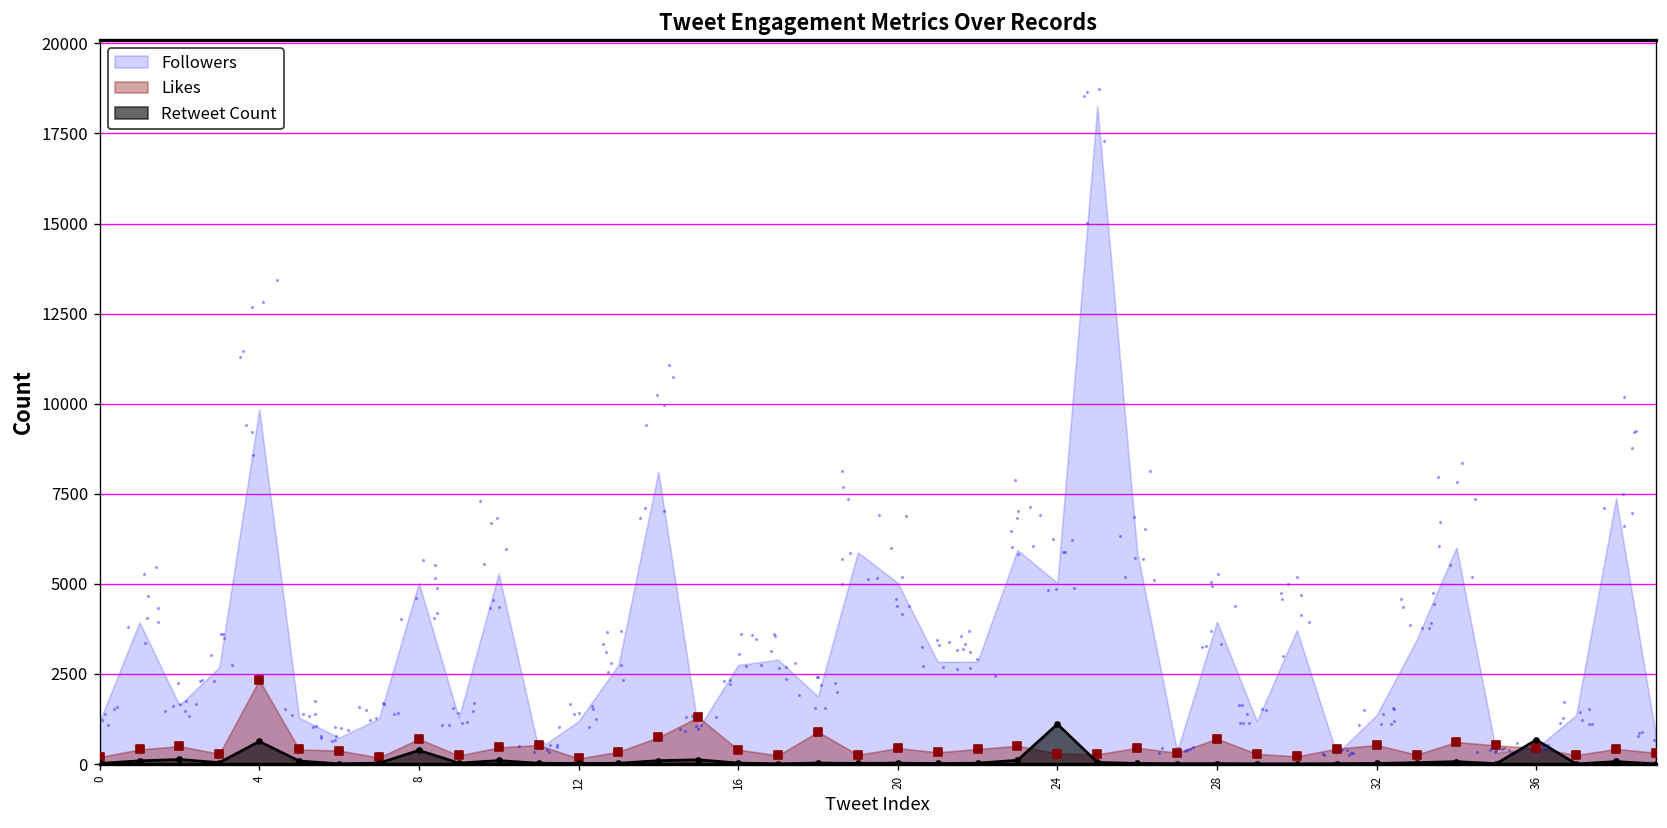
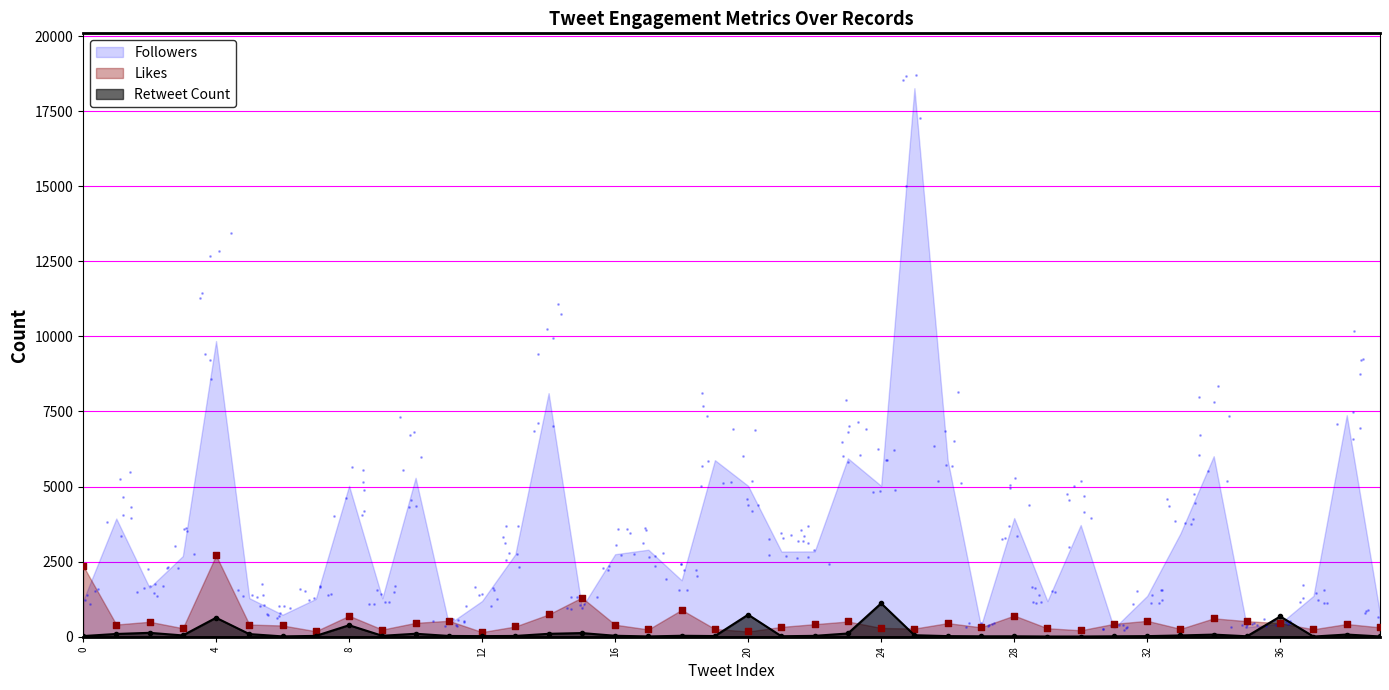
Likes, 0: 200 -> 2400
Likes, 4: 2300 -> 2700
Likes, 20: 400 -> 200
Retweet Count, 20: 0 -> 700
